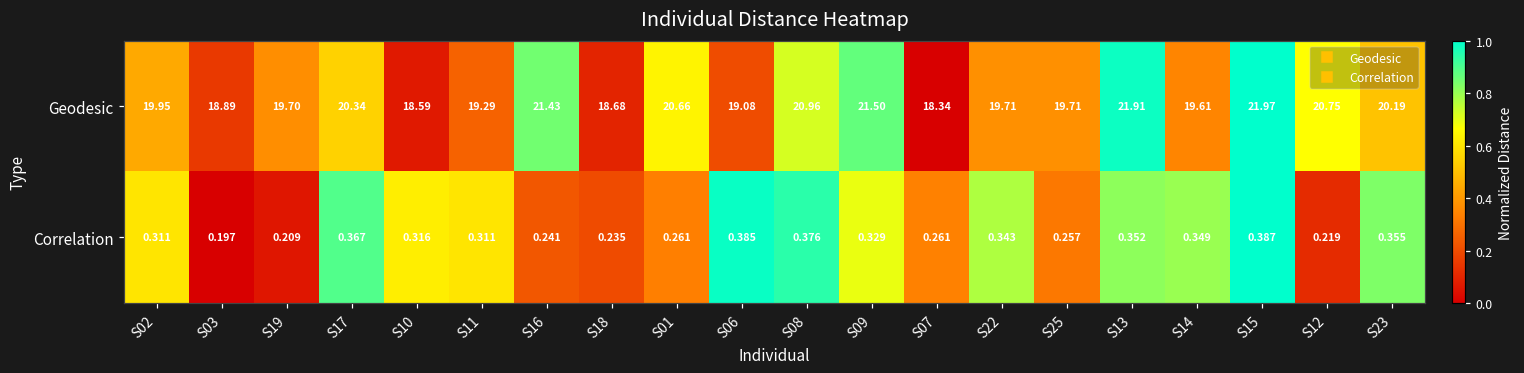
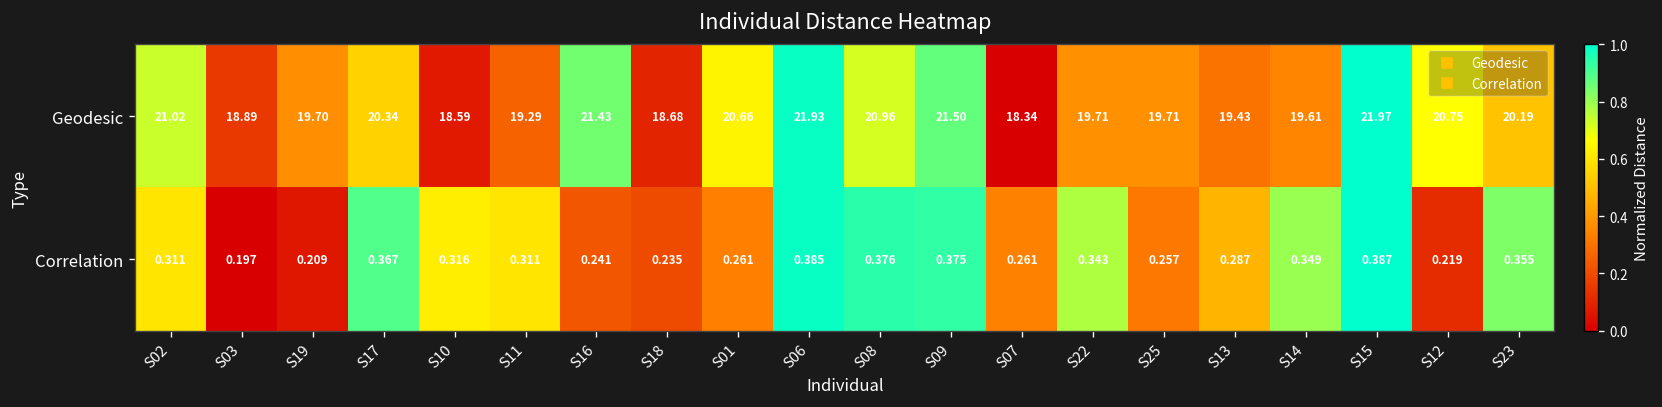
Geodesic, S02: 19.95 -> 21.02
Geodesic, S06: 19.08 -> 21.93
Geodesic, S13: 21.91 -> 19.43
Correlation, S09: 0.329 -> 0.375
Correlation, S13: 0.352 -> 0.287
